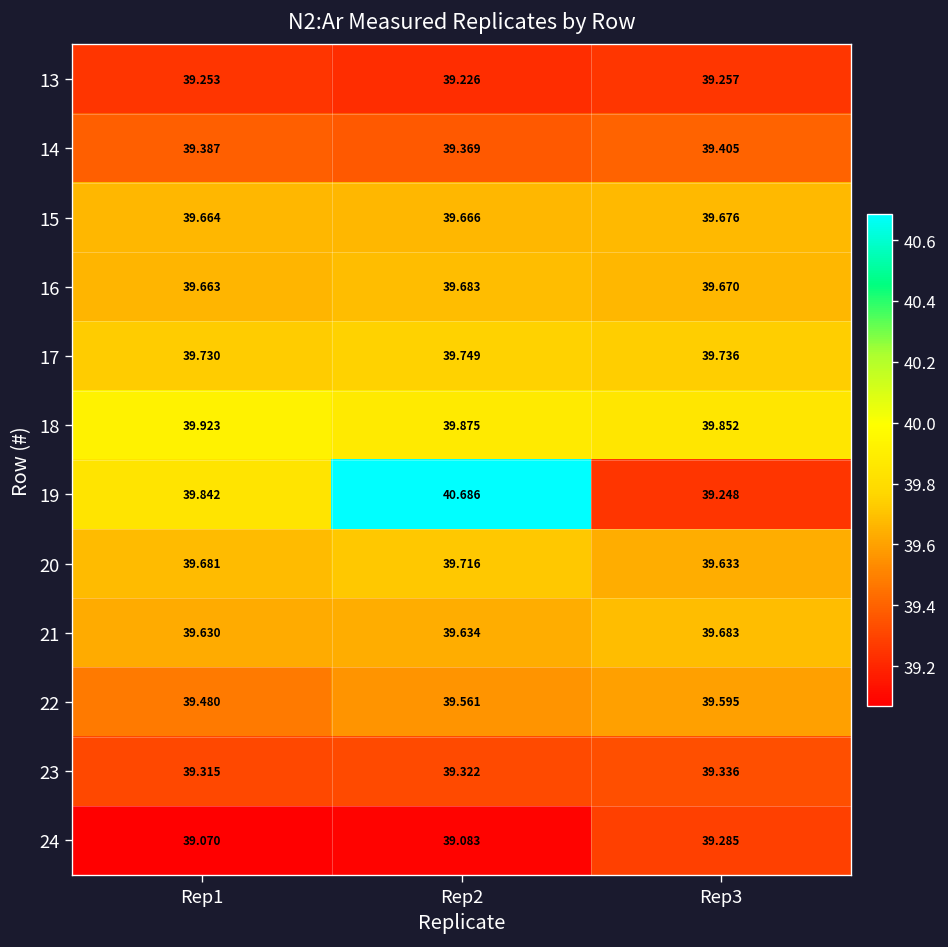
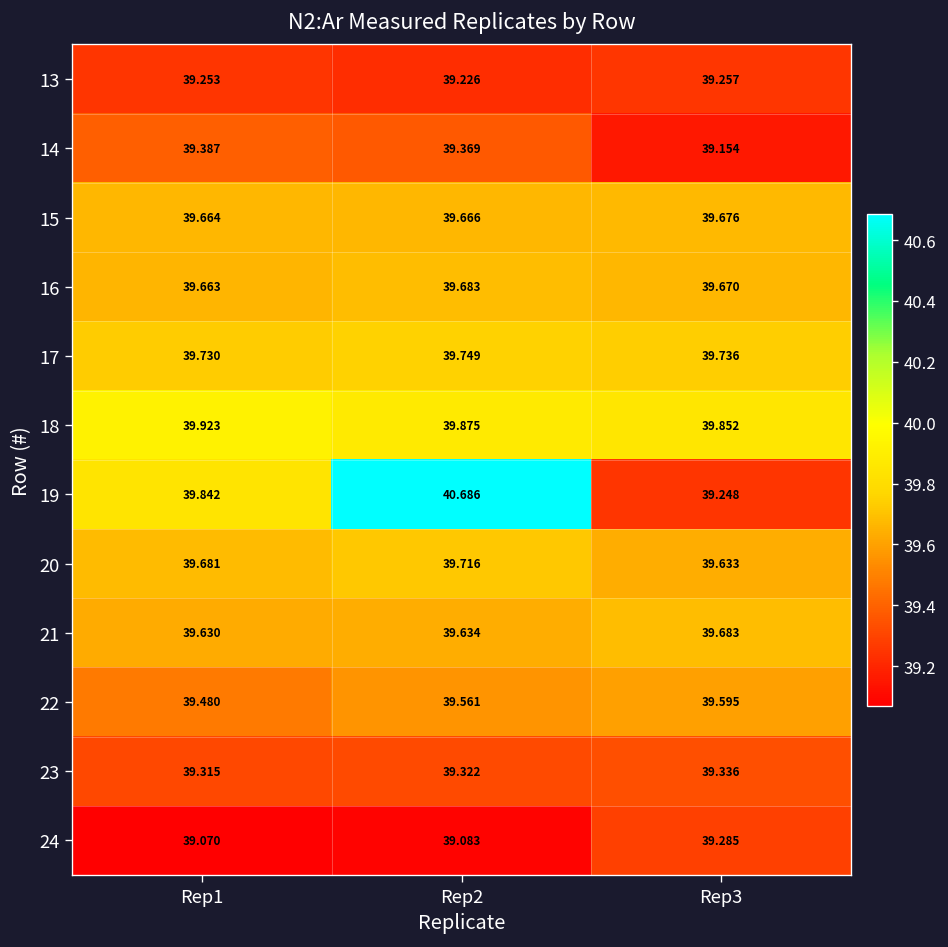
14, Rep3: 39.405 -> 39.154
